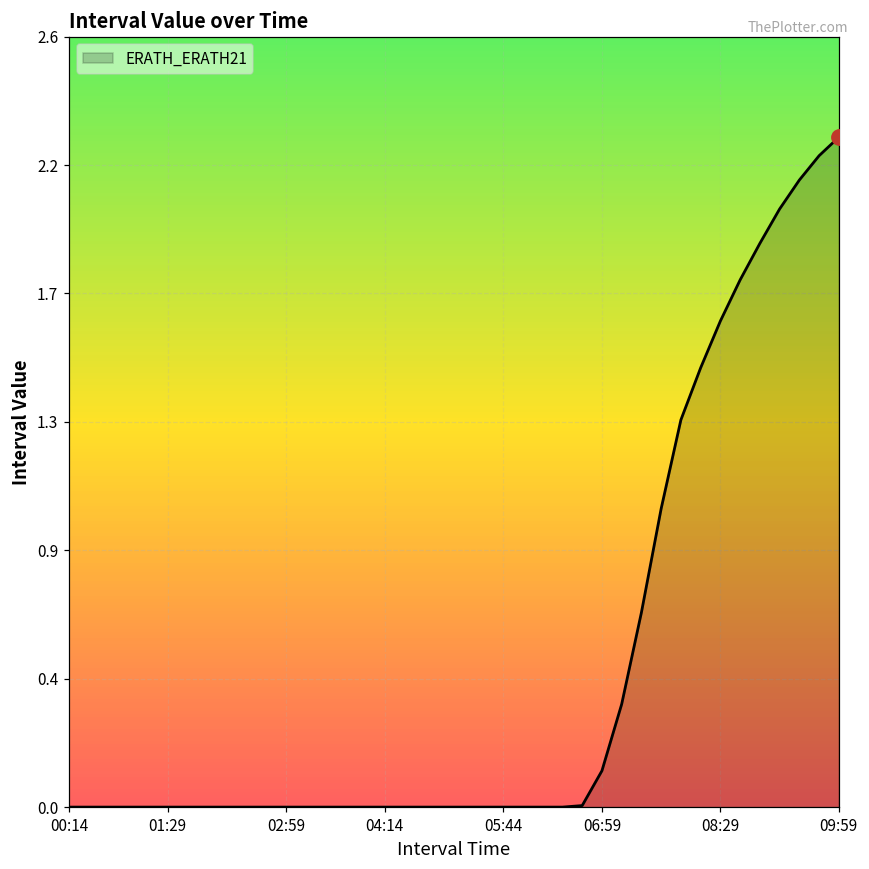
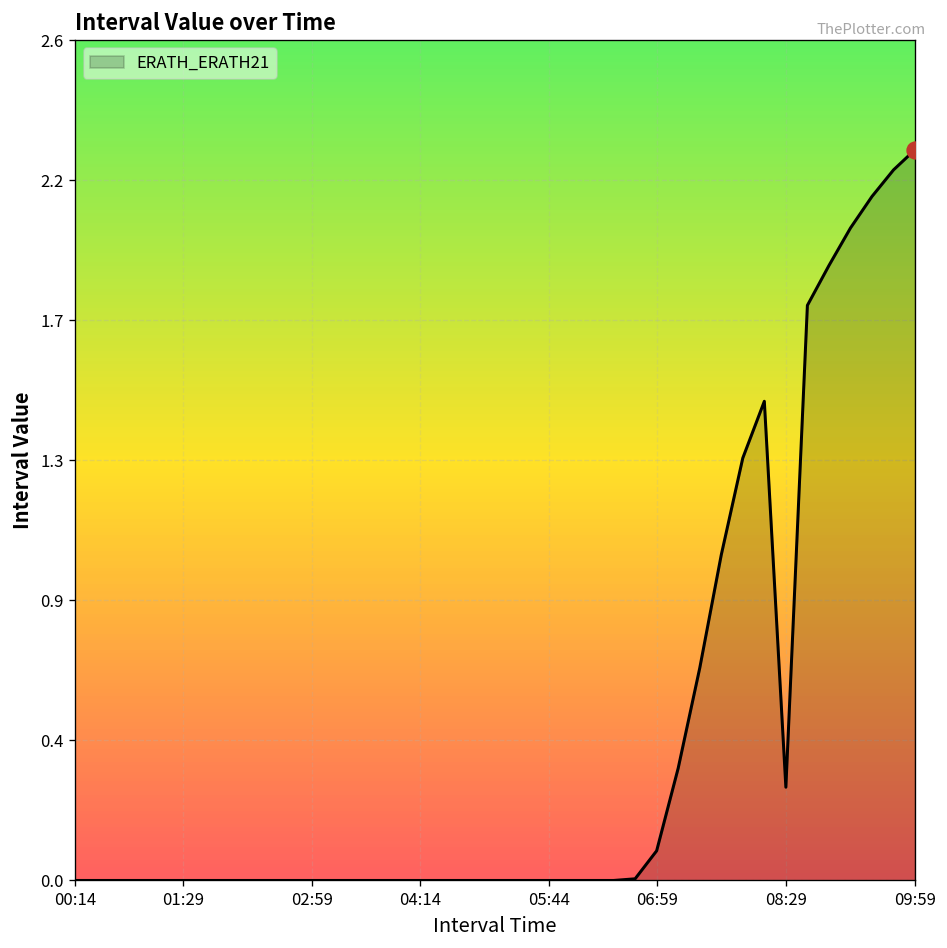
ERATH_ERATH21, 06:59: 0.12 -> 0.09
ERATH_ERATH21, 08:29: 1.65 -> 0.29
